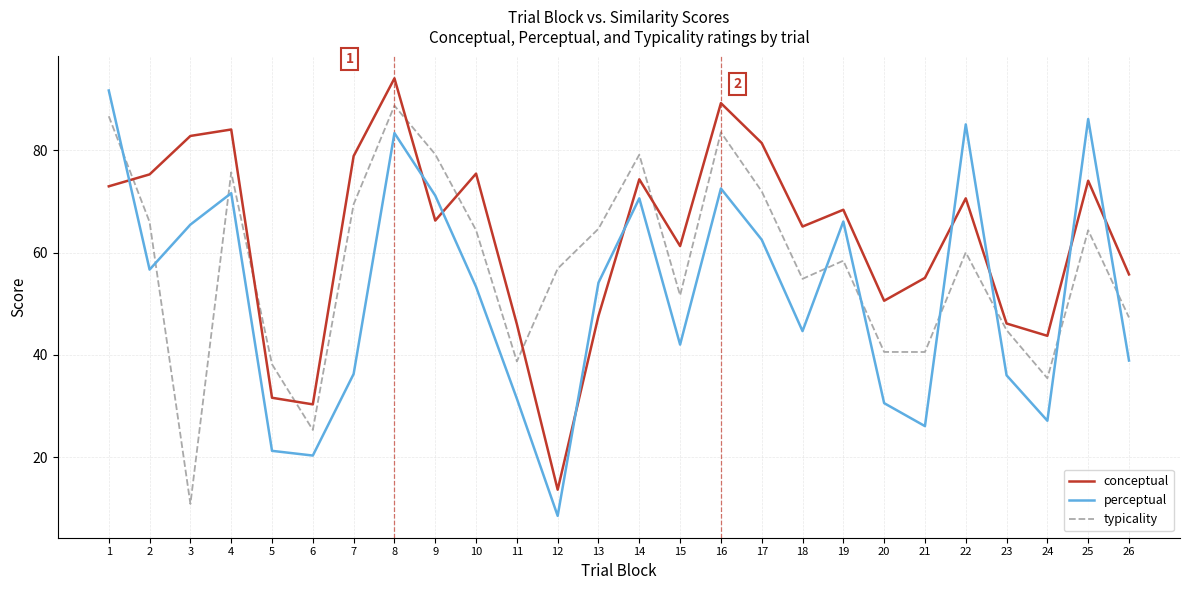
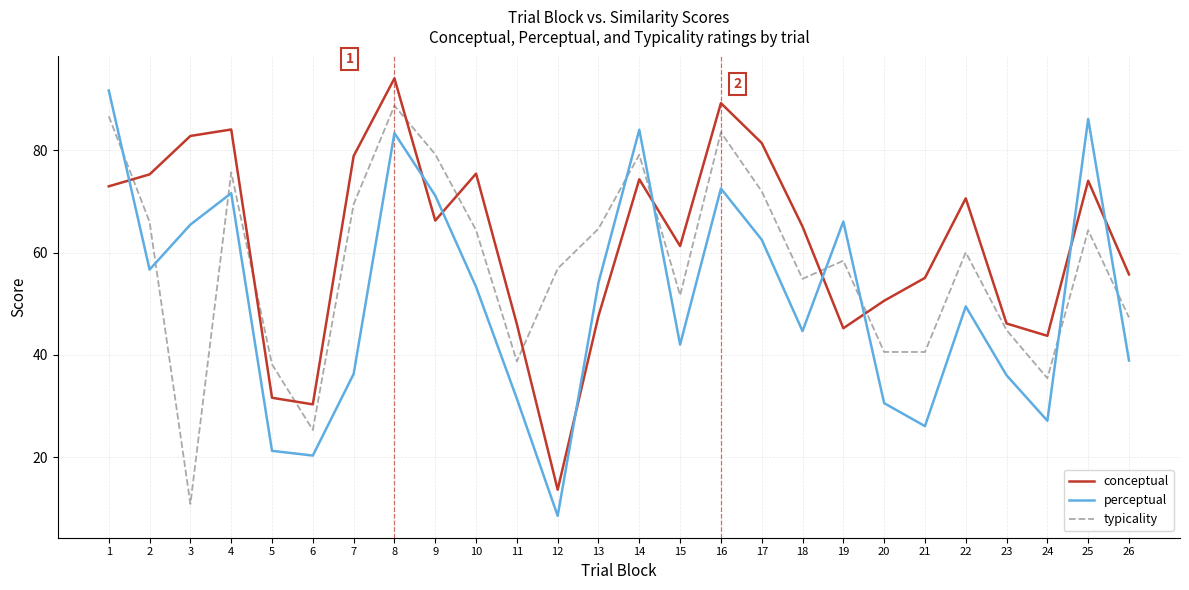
perceptual, 14: 71 -> 84
conceptual, 19: 68 -> 45
perceptual, 22: 85 -> 49
